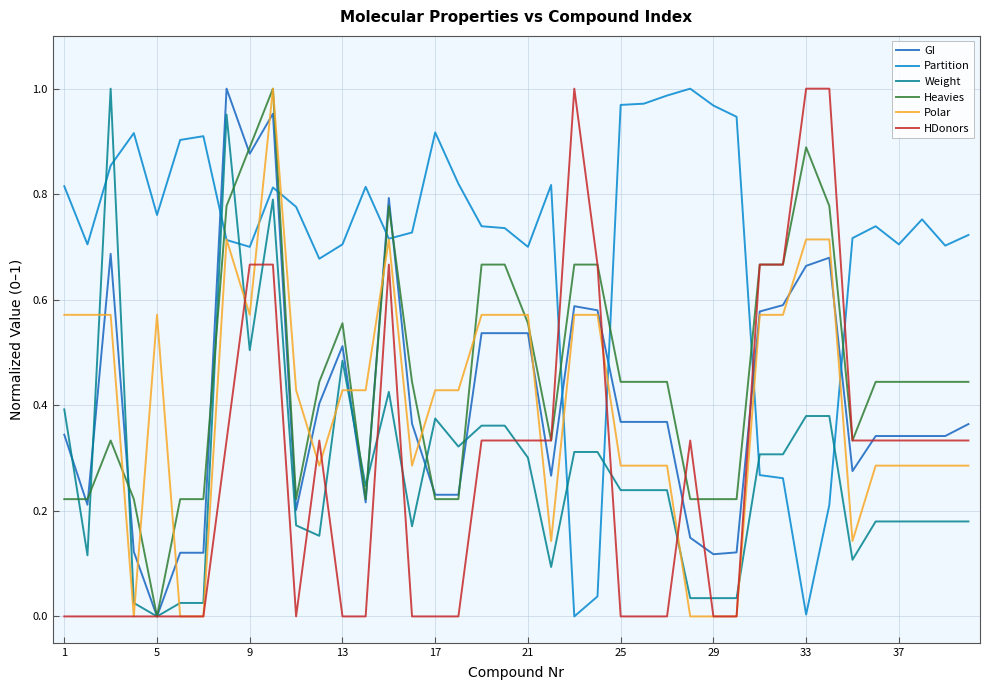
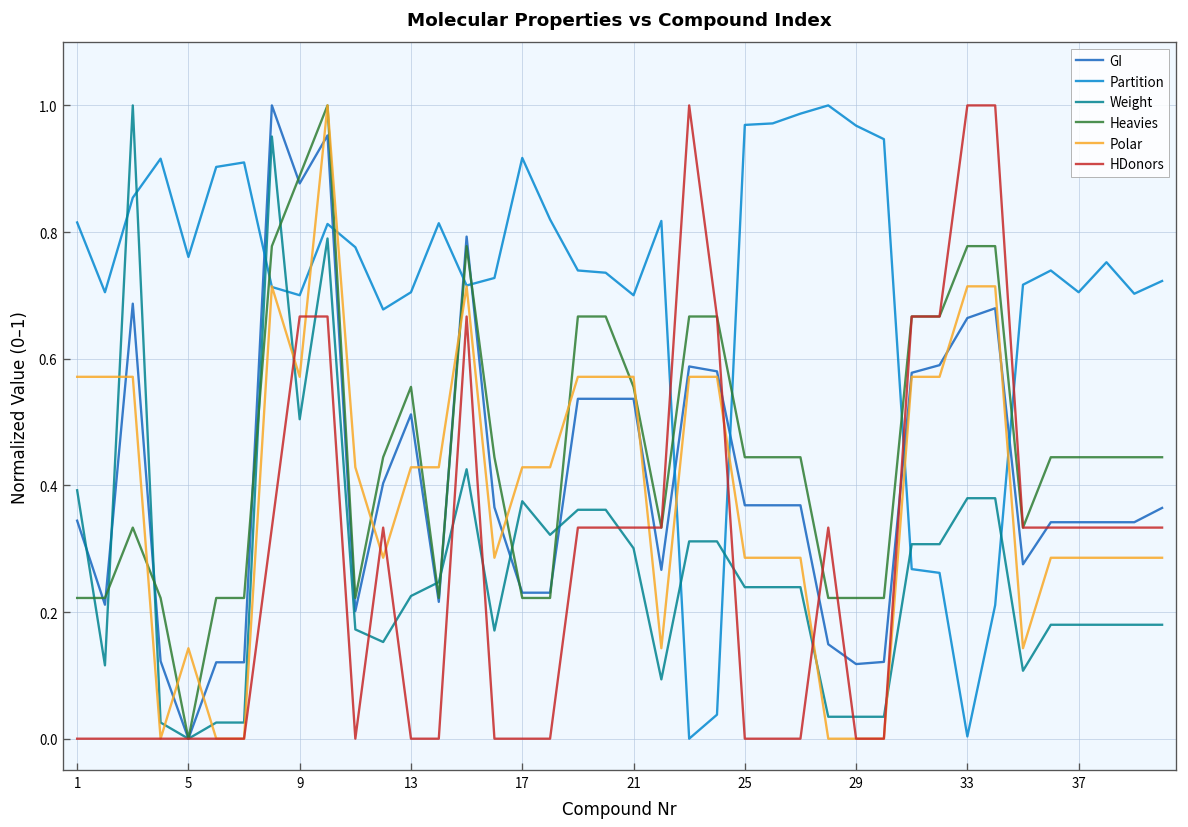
Polar, 5: 0.57 -> 0.14
Weight, 13: 0.48 -> 0.23
Heavies, 33: 0.89 -> 0.78
